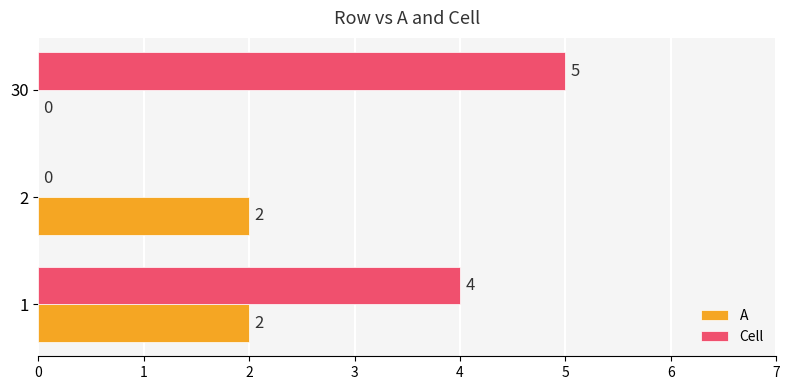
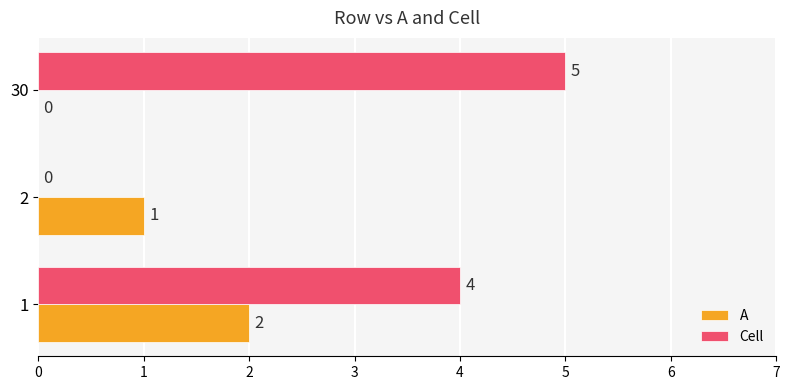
A, 2: 2 -> 1
